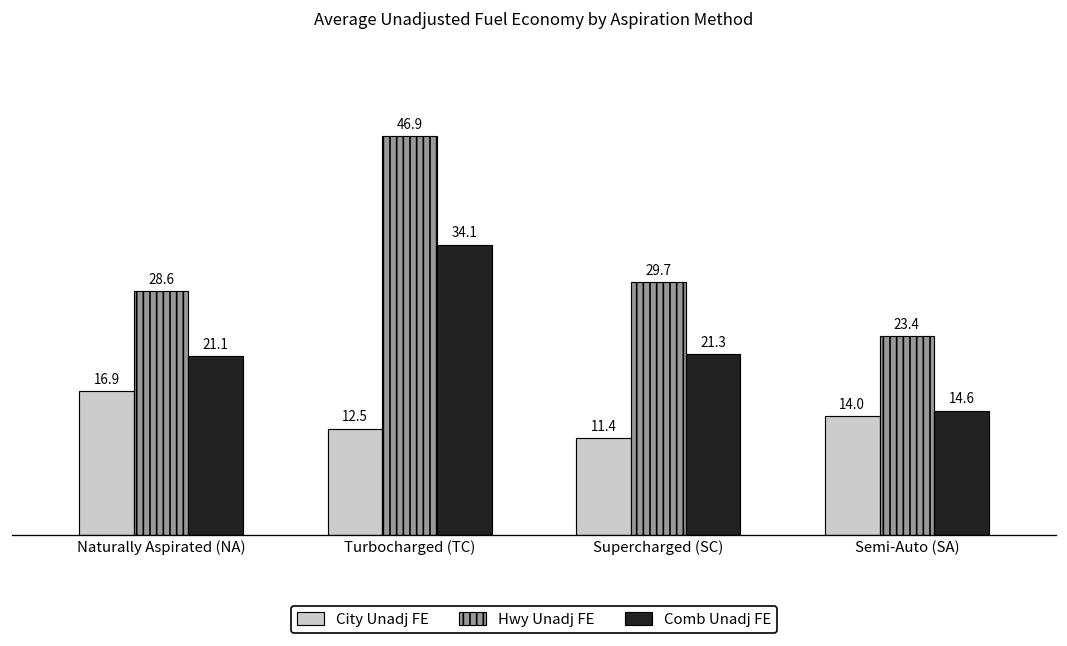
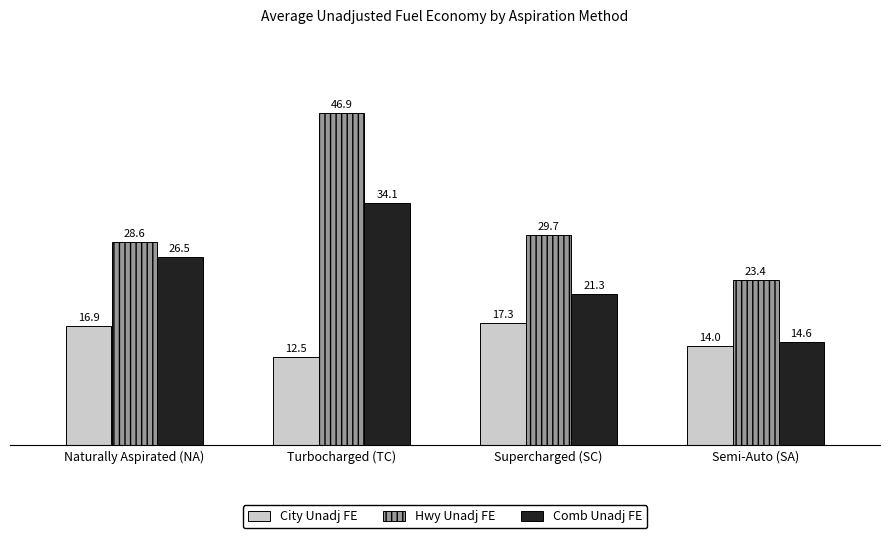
Comb Unadj FE, Naturally Aspirated (NA): 21.1 -> 26.5
City Unadj FE, Supercharged (SC): 11.4 -> 17.3
